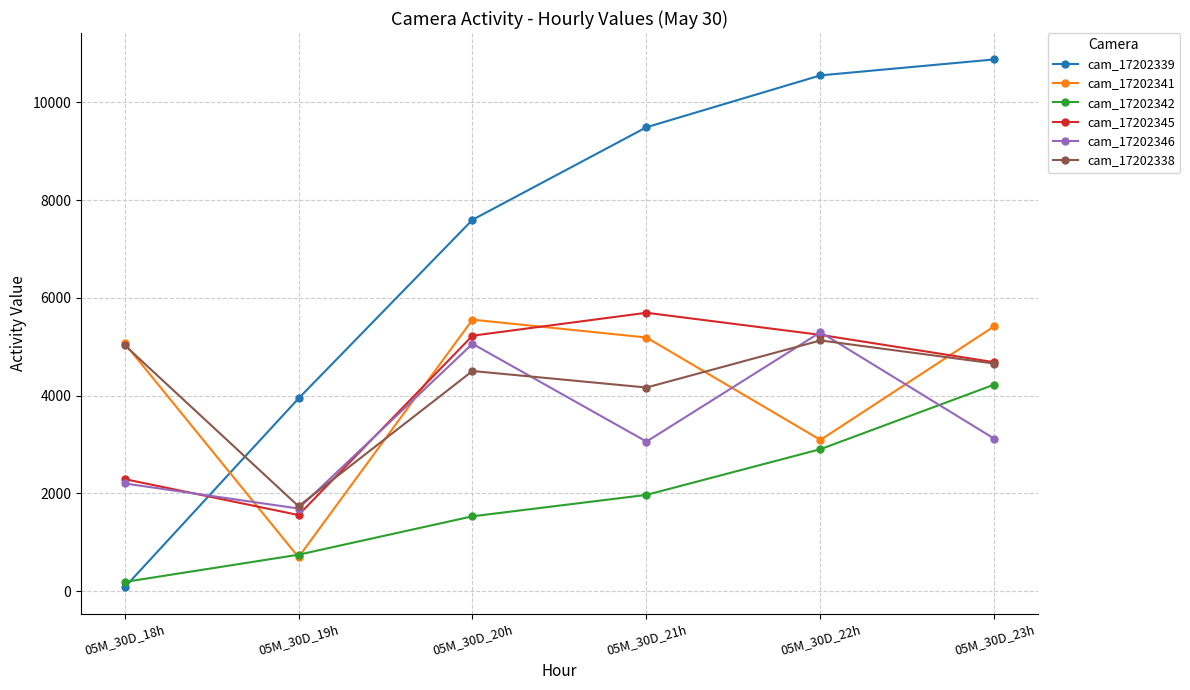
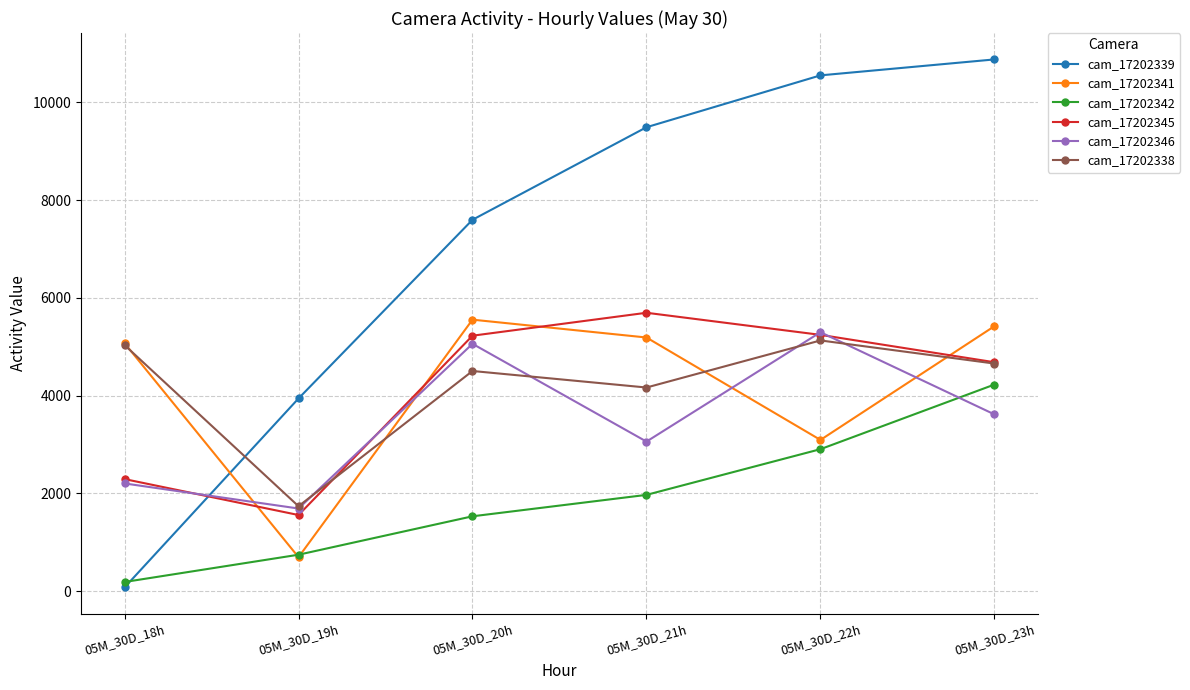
cam_17202346, 05M_30D_23h: 3100 -> 3600
